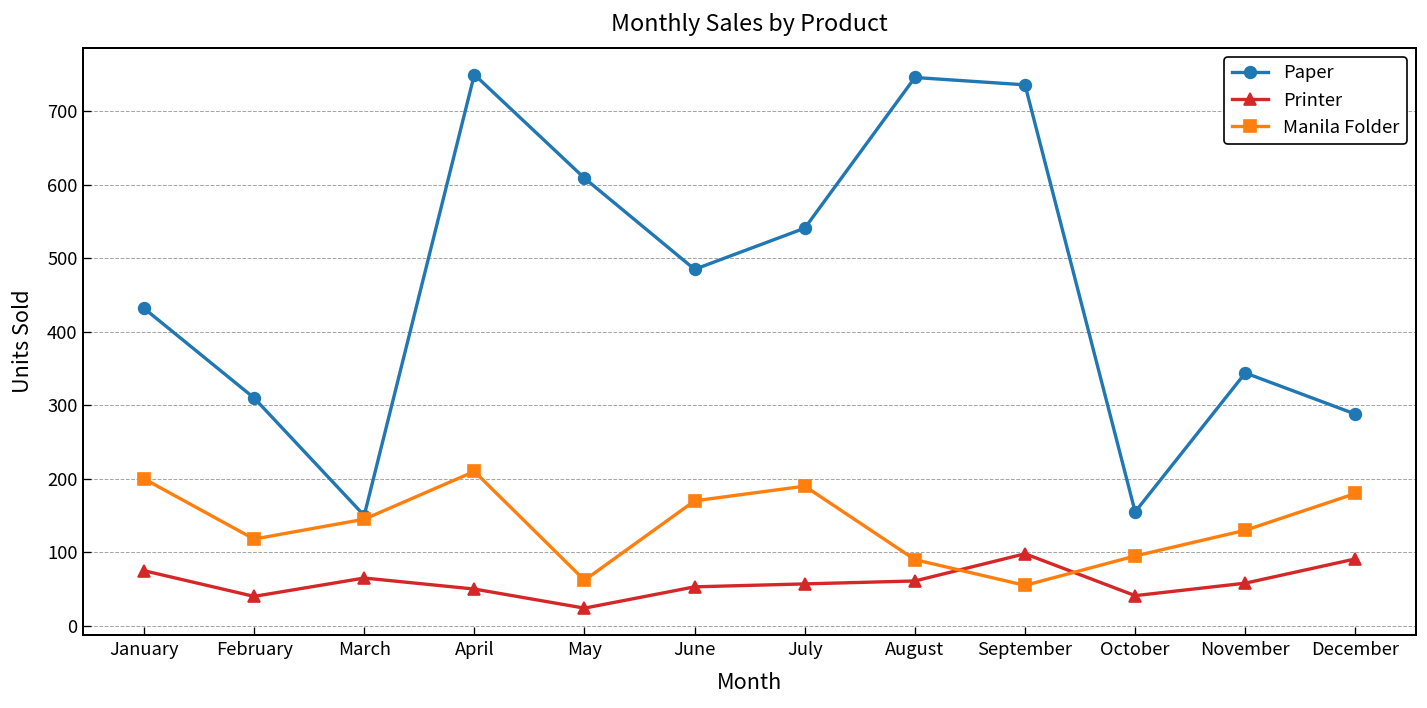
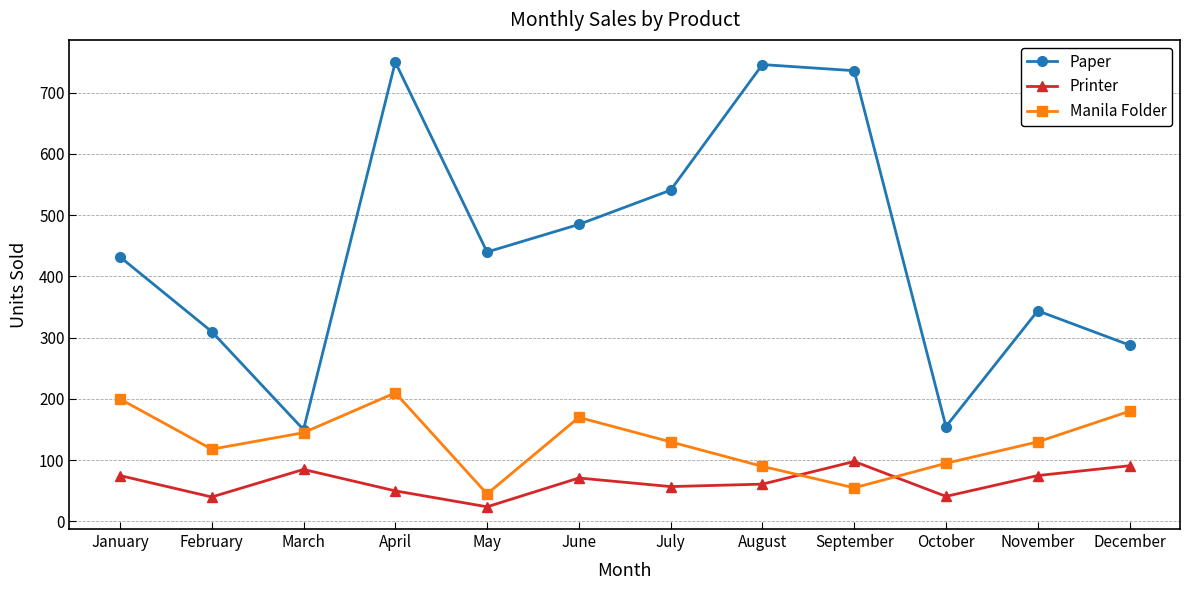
Printer, March: 70 -> 90
Paper, May: 610 -> 440
Manila Folder, May: 60 -> 50
Printer, June: 50 -> 70
Manila Folder, July: 190 -> 130
Printer, November: 60 -> 80
